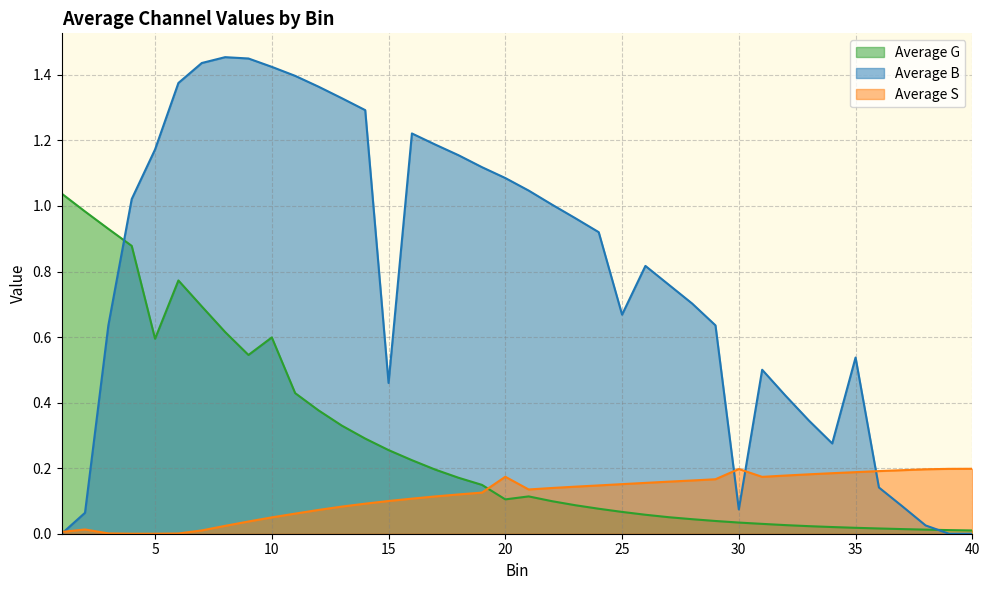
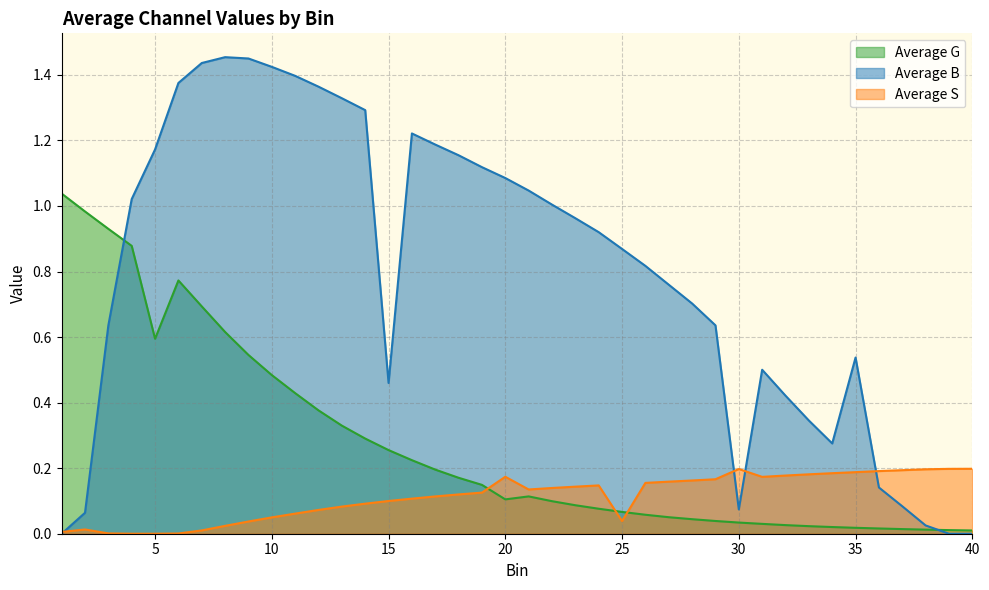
Average G, 10: 0.60 -> 0.48
Average B, 25: 0.67 -> 0.87
Average S, 25: 0.15 -> 0.04
